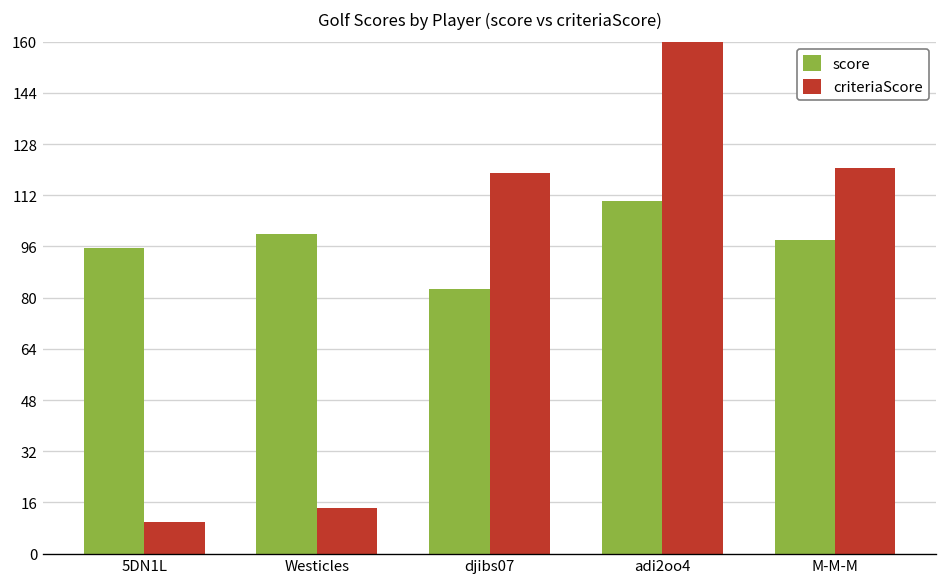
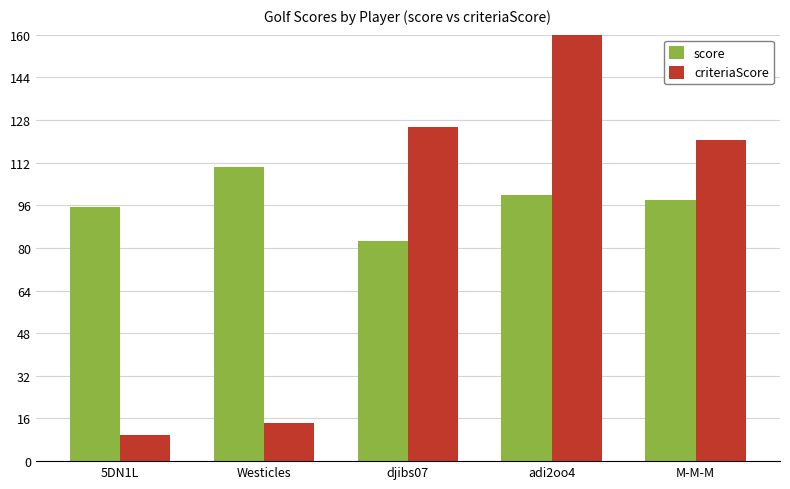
score, Westicles: 100 -> 110
criteriaScore, djibs07: 119 -> 126
score, adi2oo4: 110 -> 100
